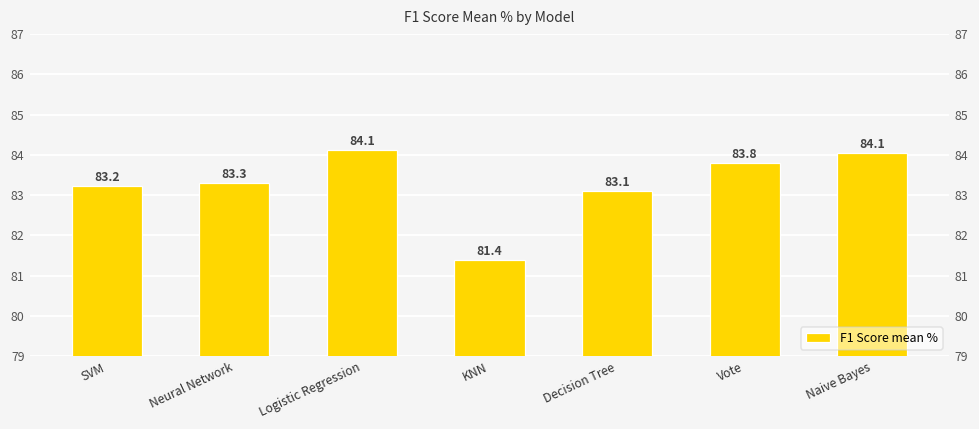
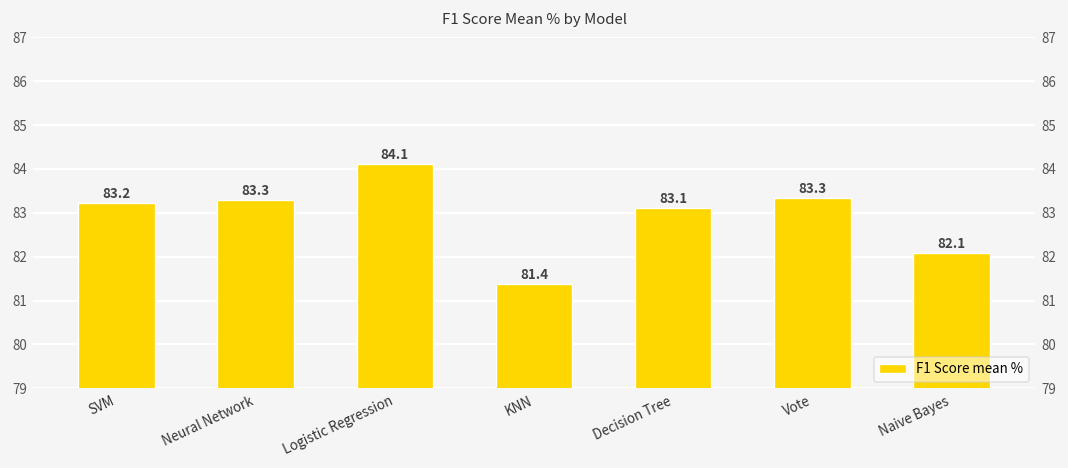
Vote: 83.8 -> 83.3
Naive Bayes: 84.1 -> 82.1
